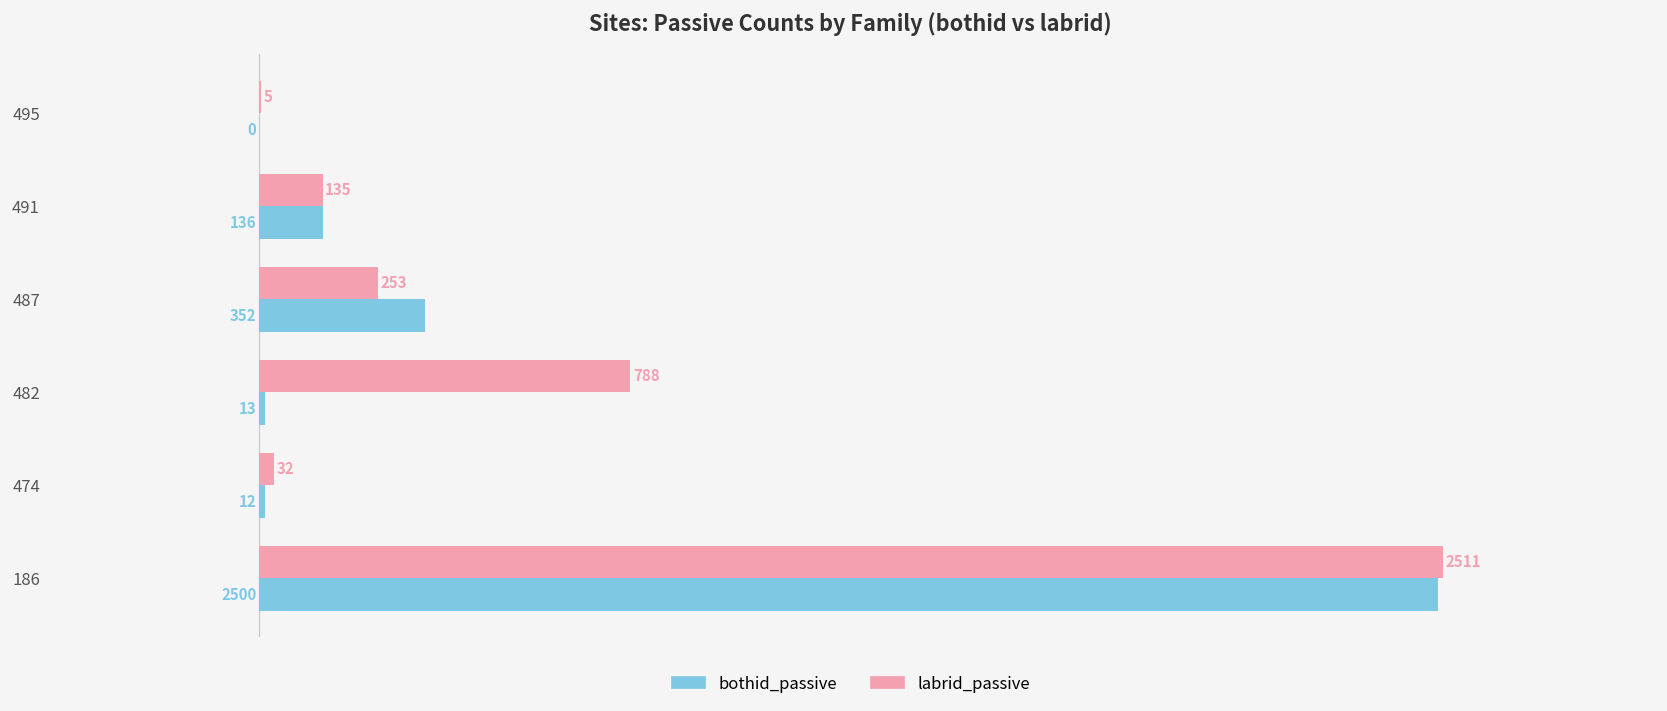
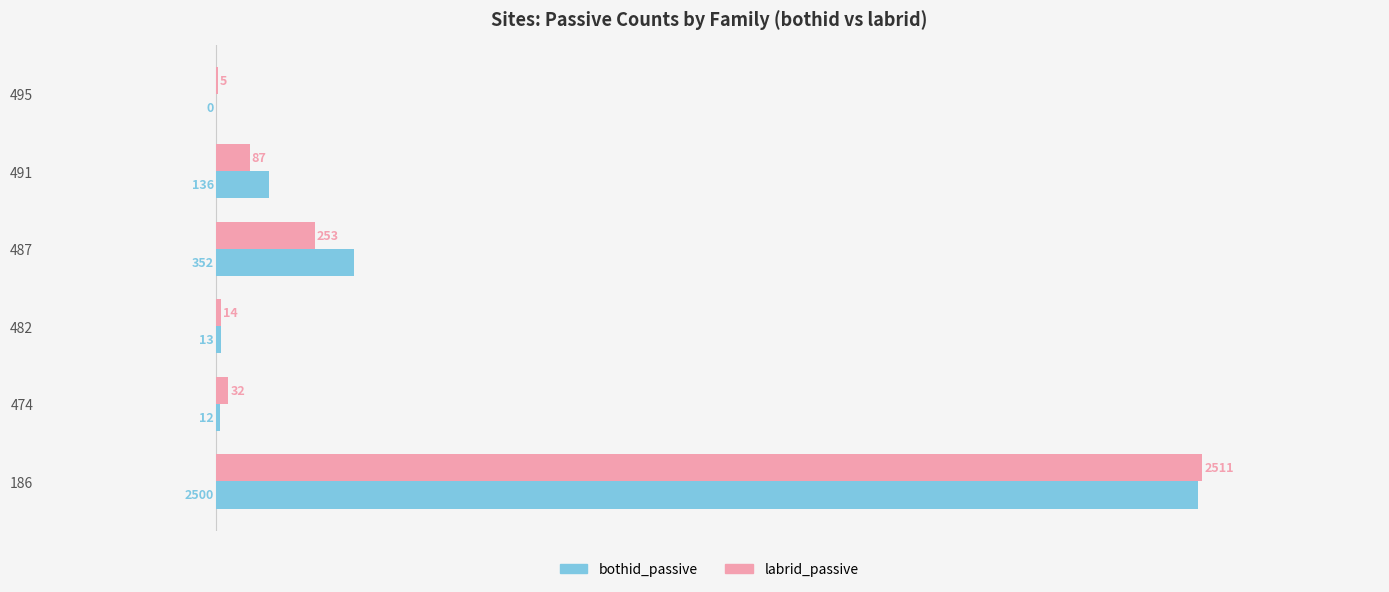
labrid_passive, 491: 135 -> 87
labrid_passive, 482: 788 -> 14
